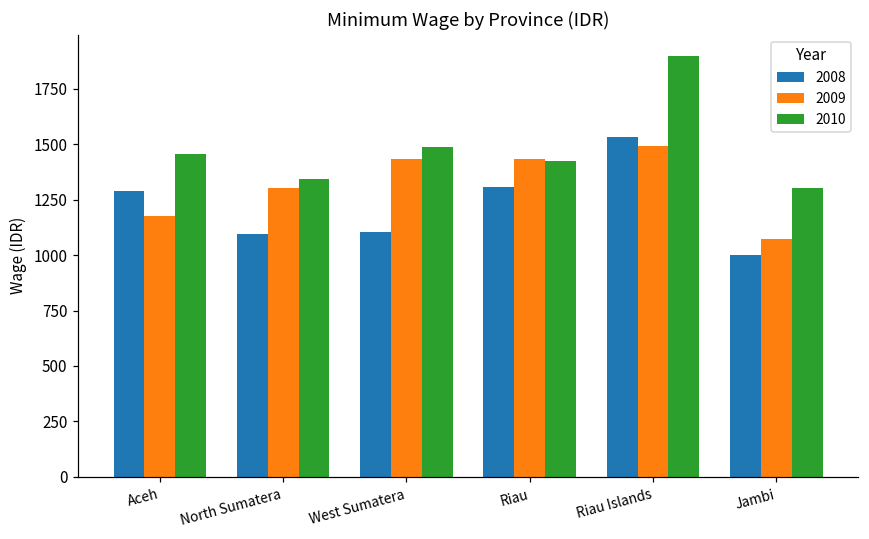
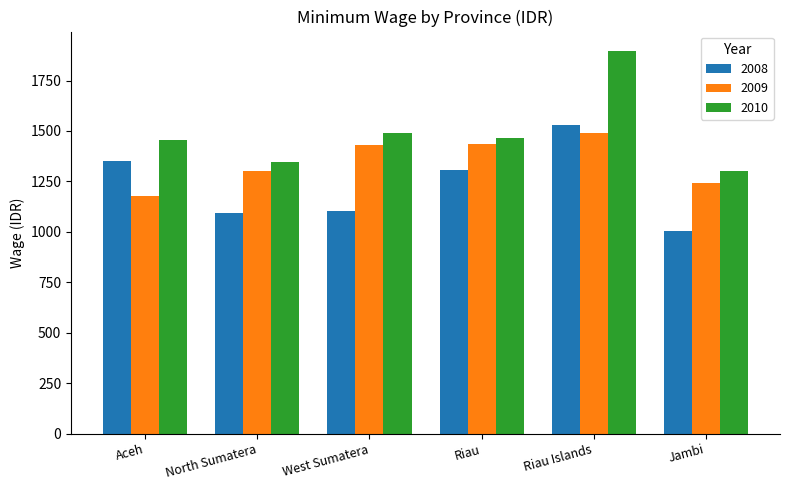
2008, Aceh: 1290 -> 1350
2010, Riau: 1420 -> 1470
2009, Jambi: 1070 -> 1240
